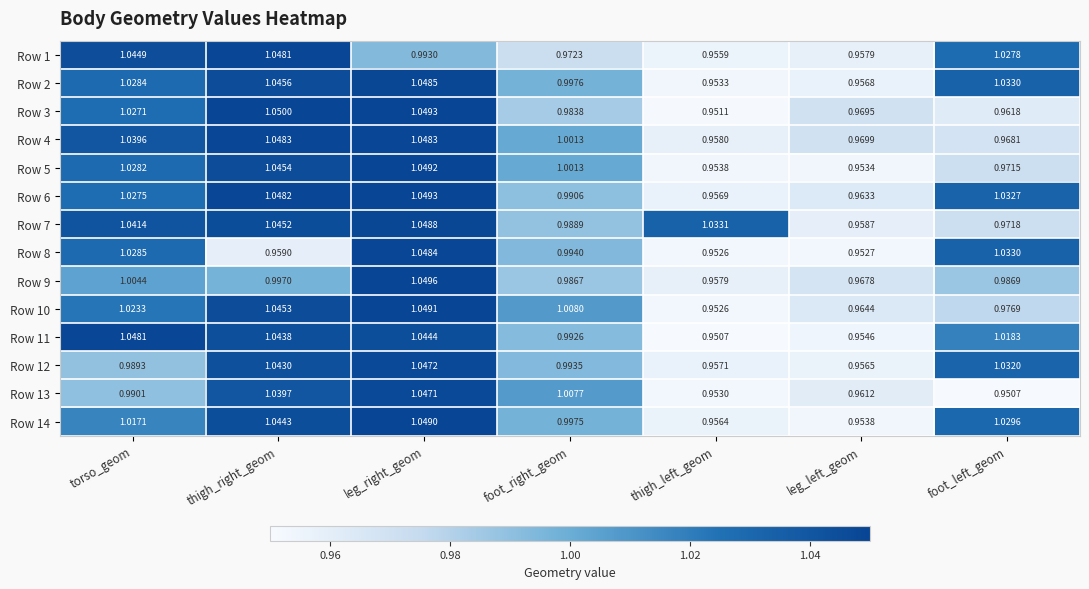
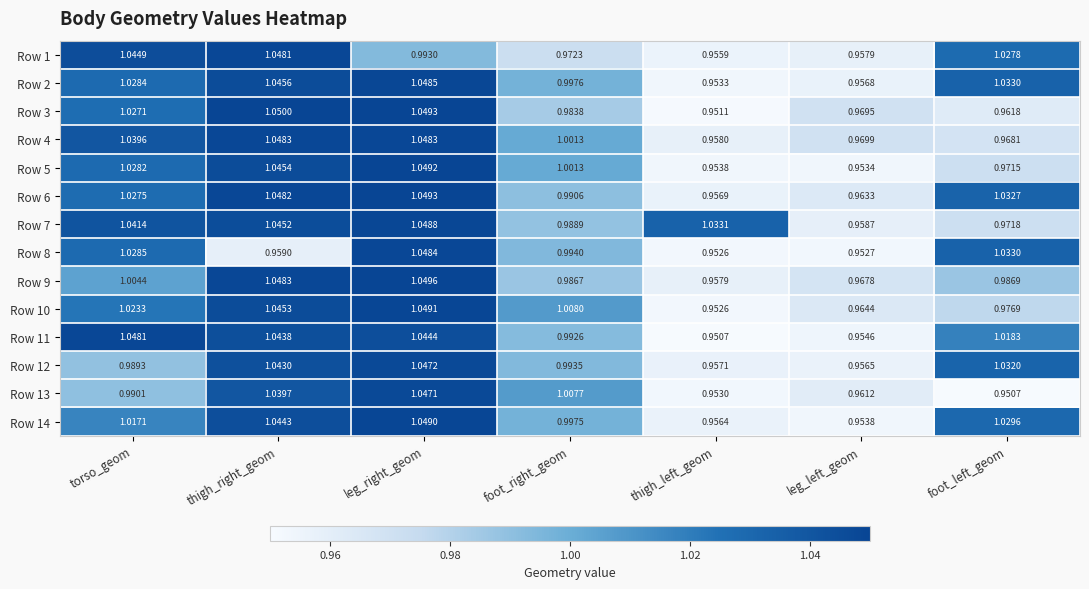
Row 9, thigh_right_geom: 0.9970 -> 1.0483
